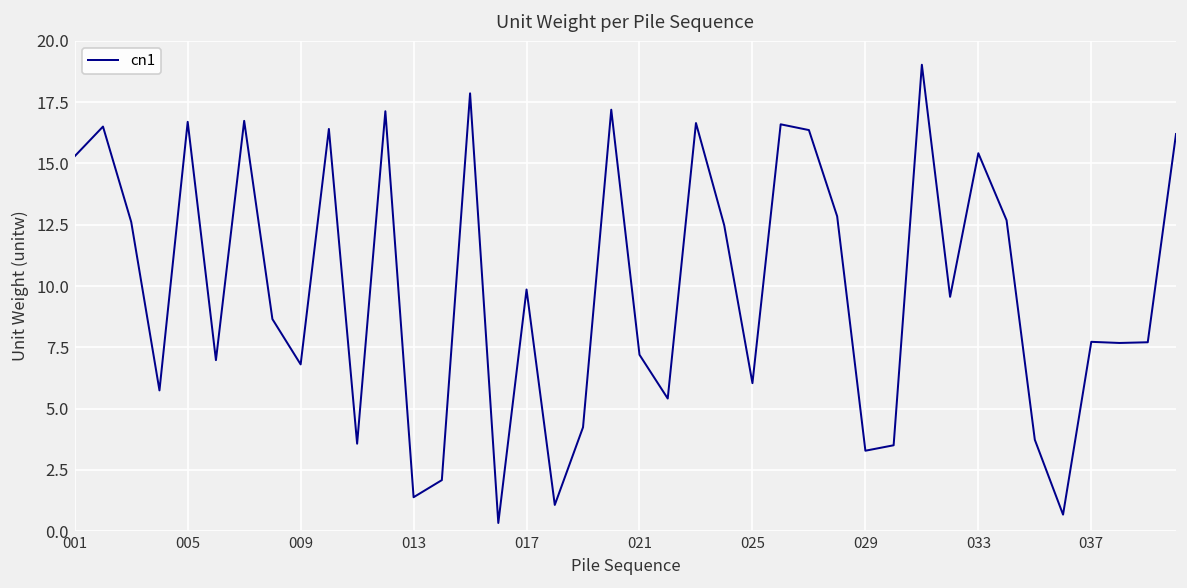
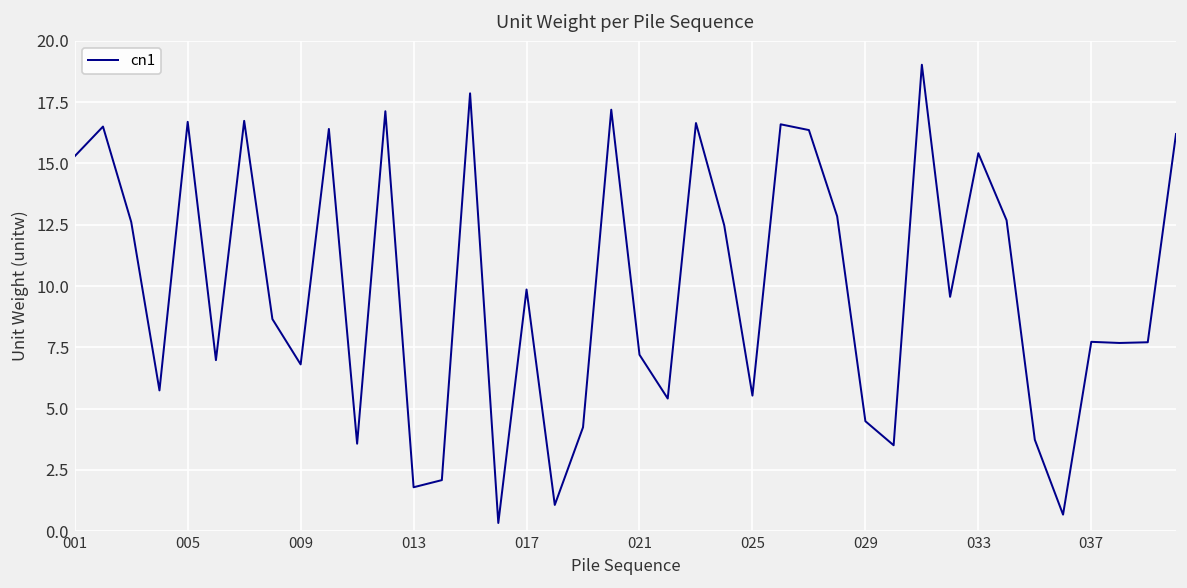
013: 1.4 -> 1.8
025: 6.0 -> 5.5
029: 3.3 -> 4.5
